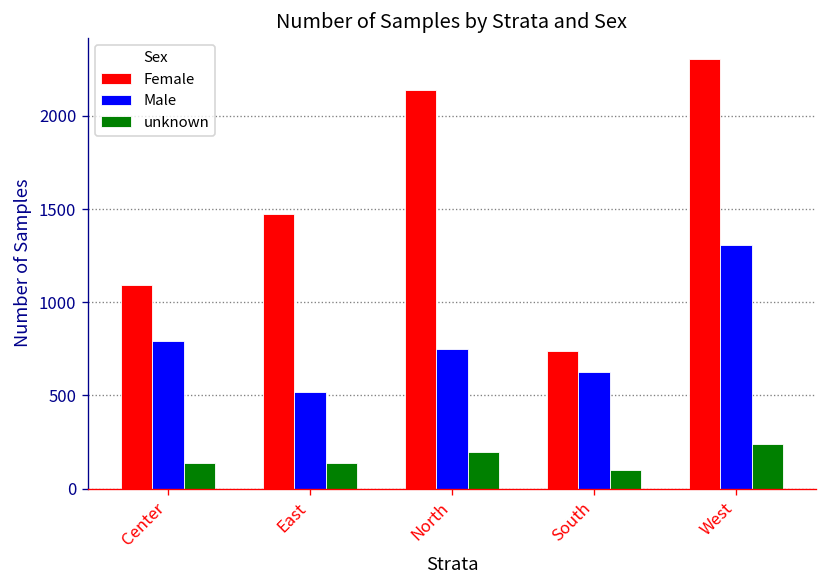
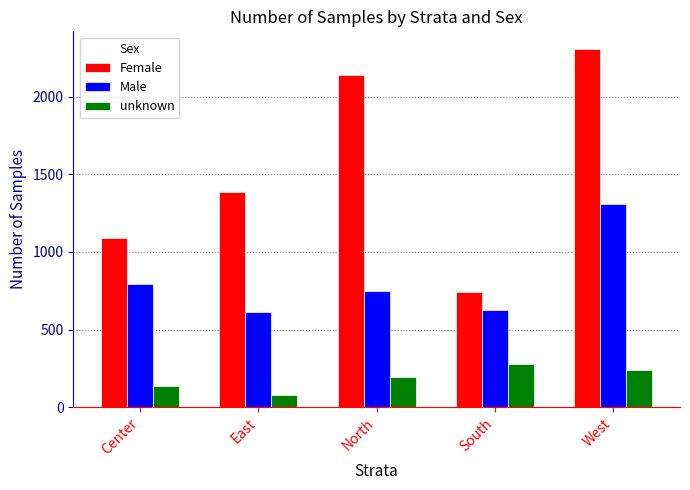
Female, East: 1470 -> 1390
Male, East: 520 -> 620
unknown, East: 140 -> 80
unknown, South: 100 -> 280
